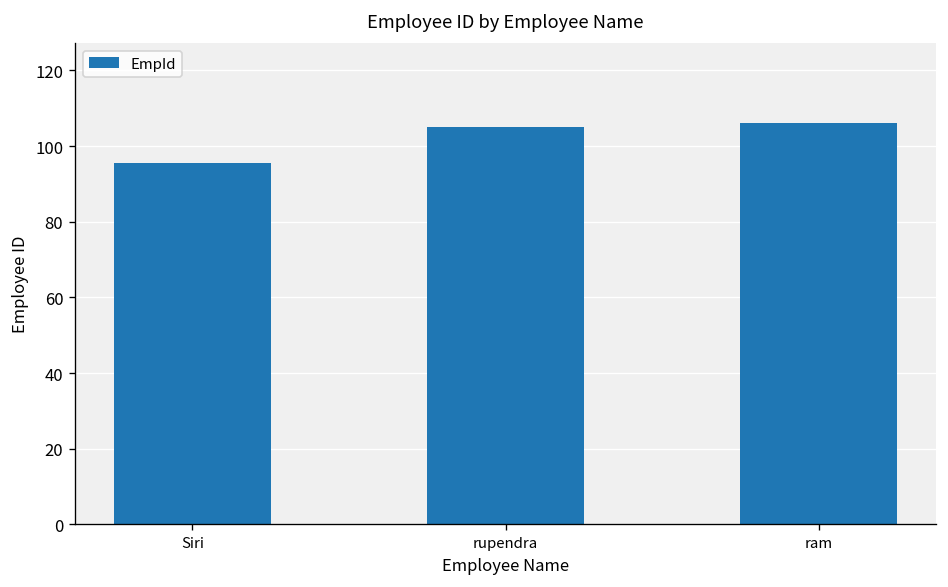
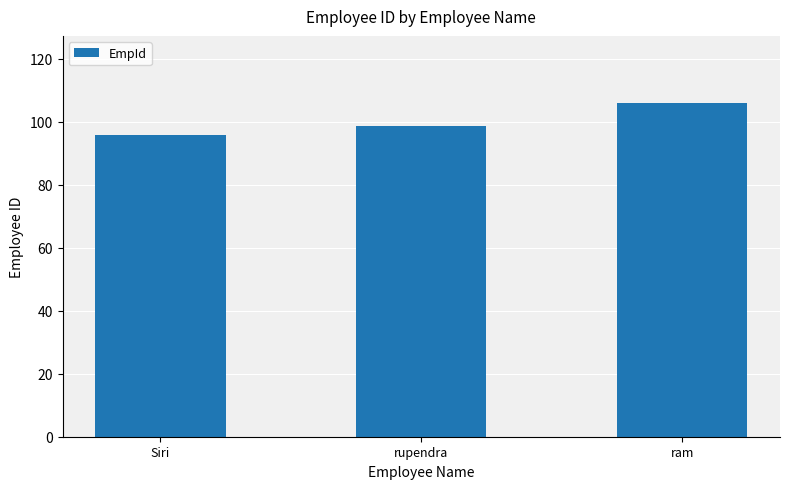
rupendra: 105 -> 99
